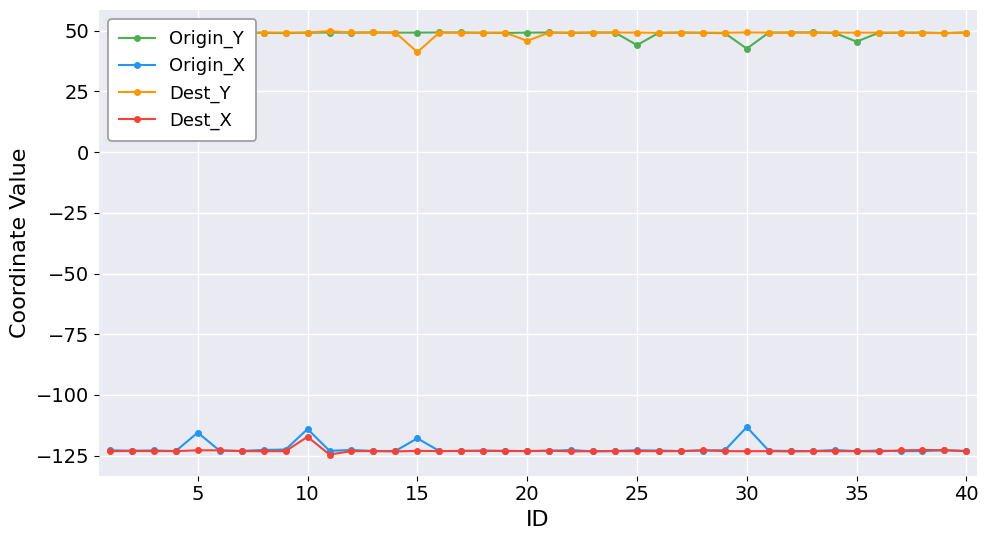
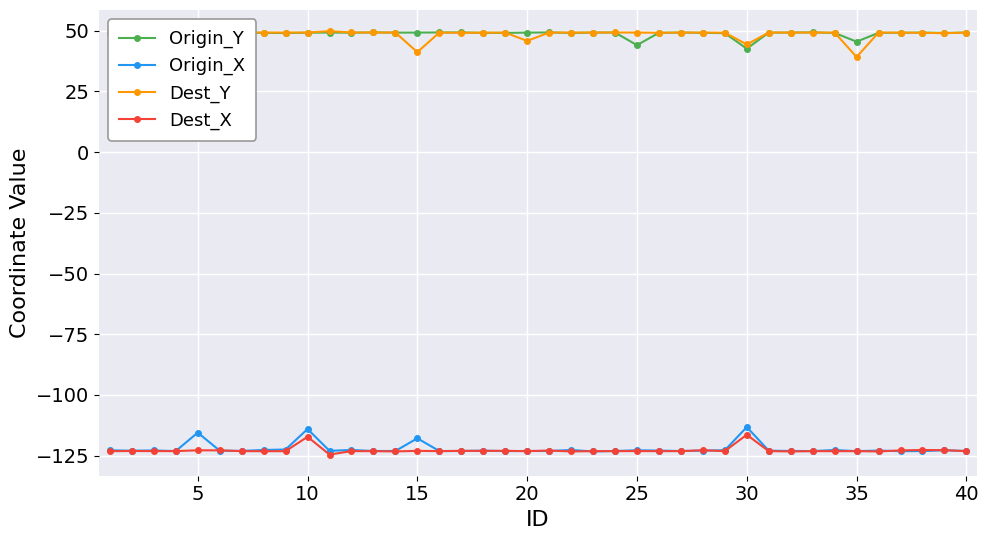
Dest_Y, 30: 49 -> 44
Dest_X, 30: -123 -> -116
Dest_Y, 35: 49 -> 39
